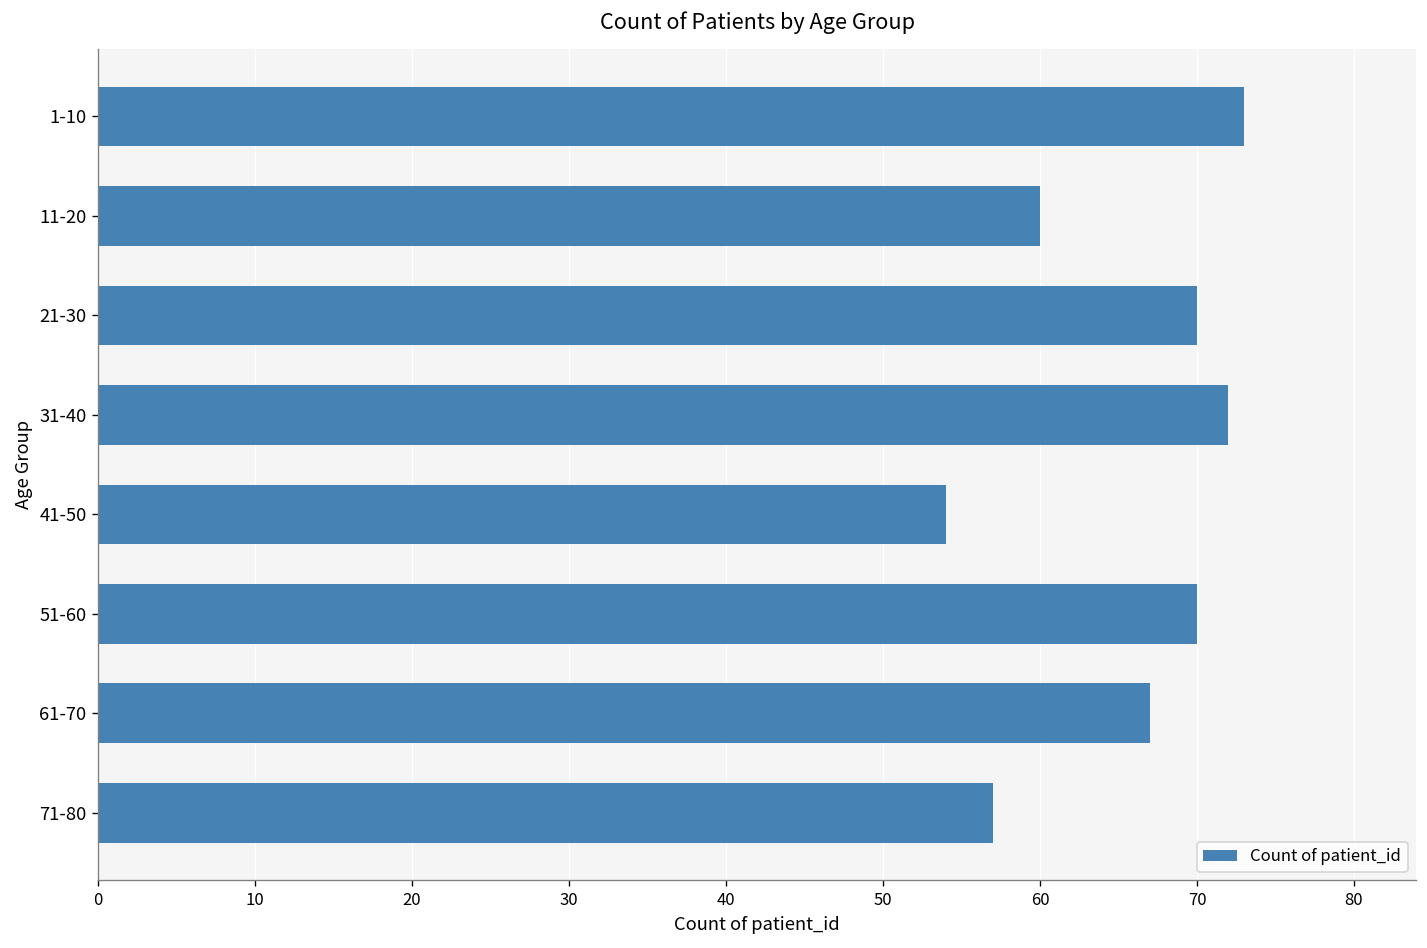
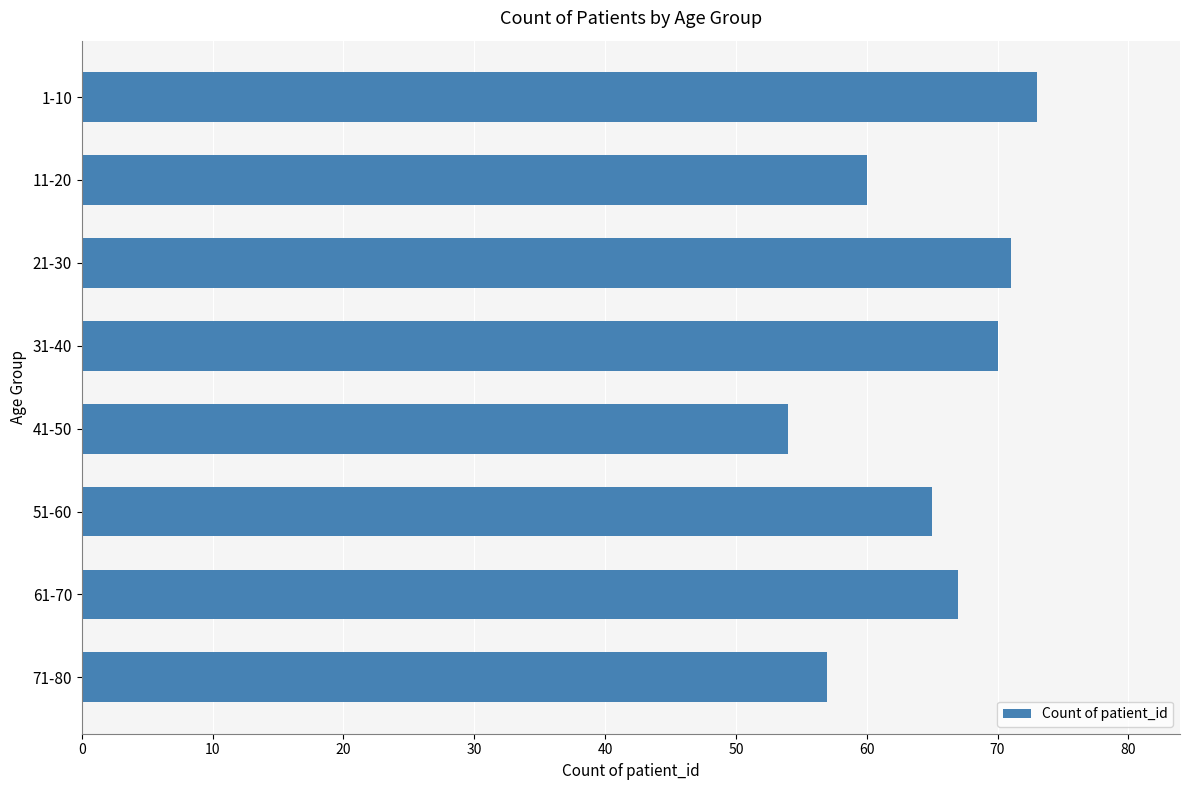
21-30: 70 -> 71
31-40: 72 -> 70
51-60: 70 -> 65
